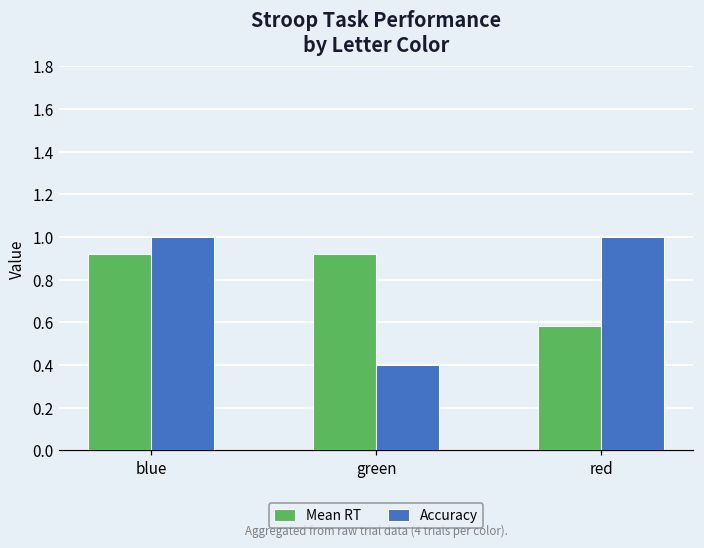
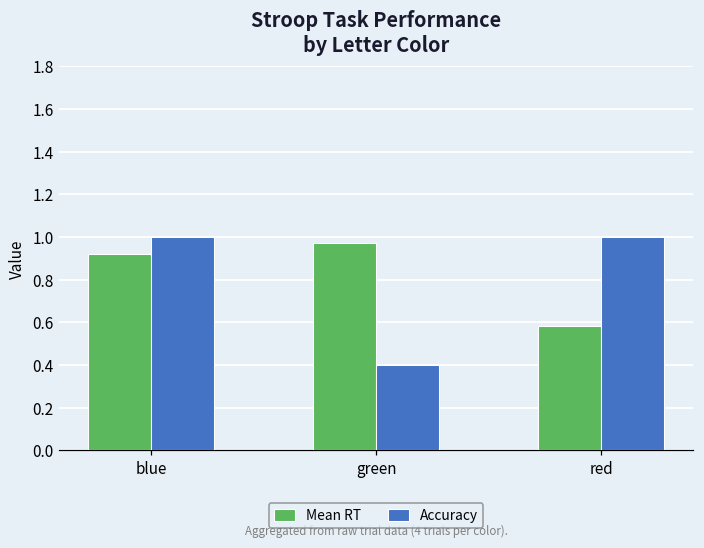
Mean RT, green: 0.92 -> 0.97
